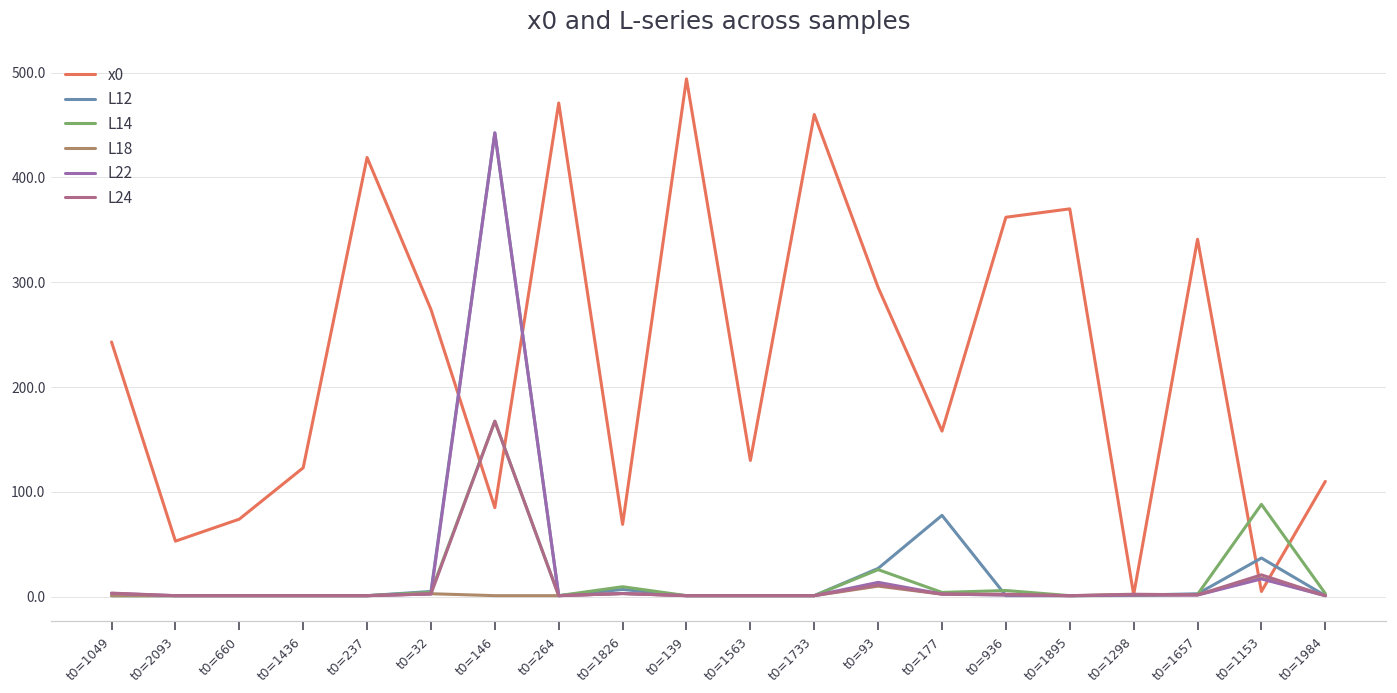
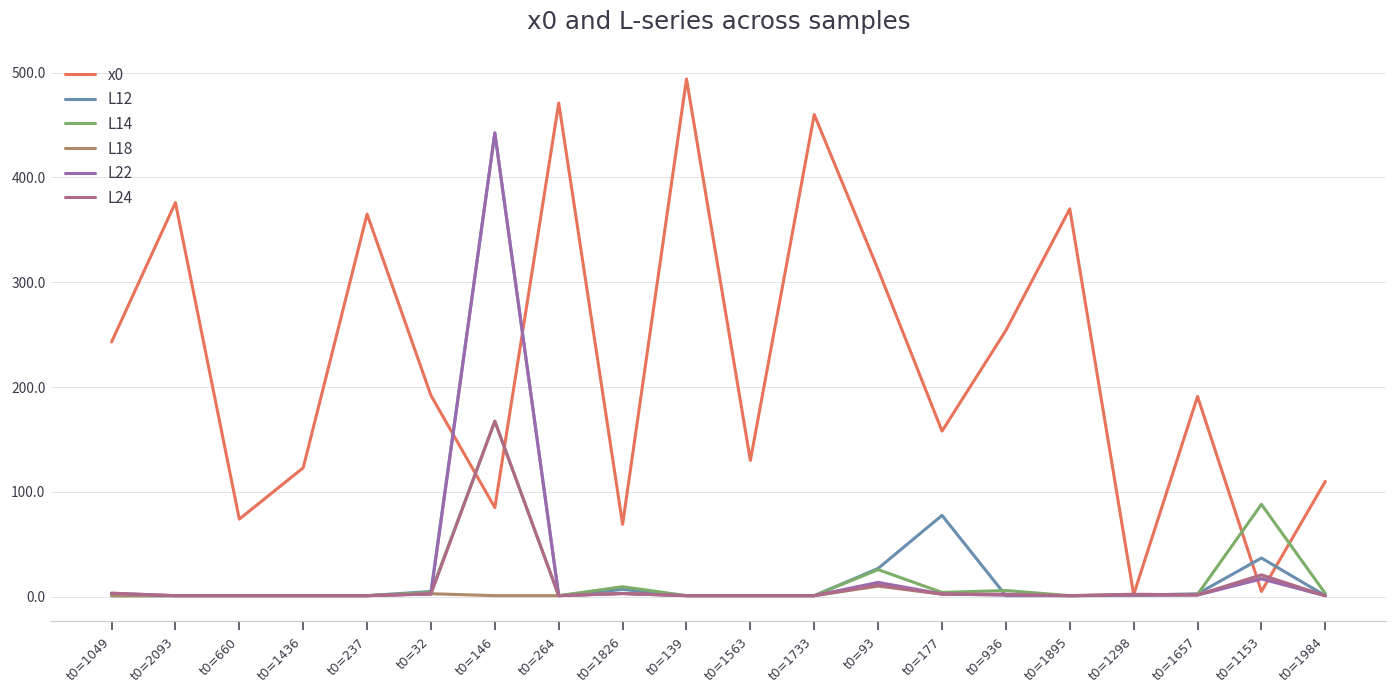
x0, t0=2093: 50 -> 380
x0, t0=237: 420 -> 370
x0, t0=32: 270 -> 190
x0, t0=93: 300 -> 310
x0, t0=936: 360 -> 250
x0, t0=1657: 340 -> 190
